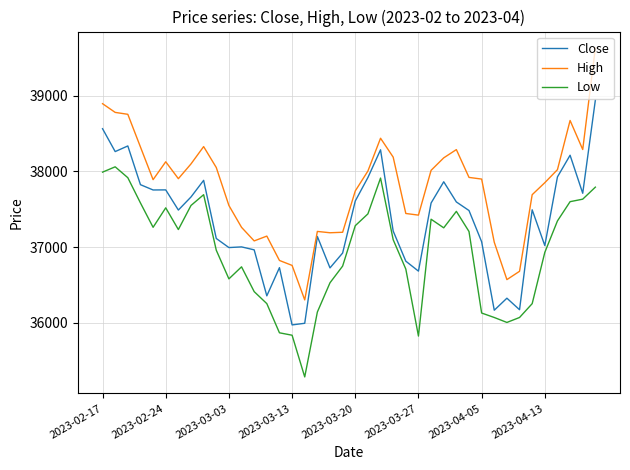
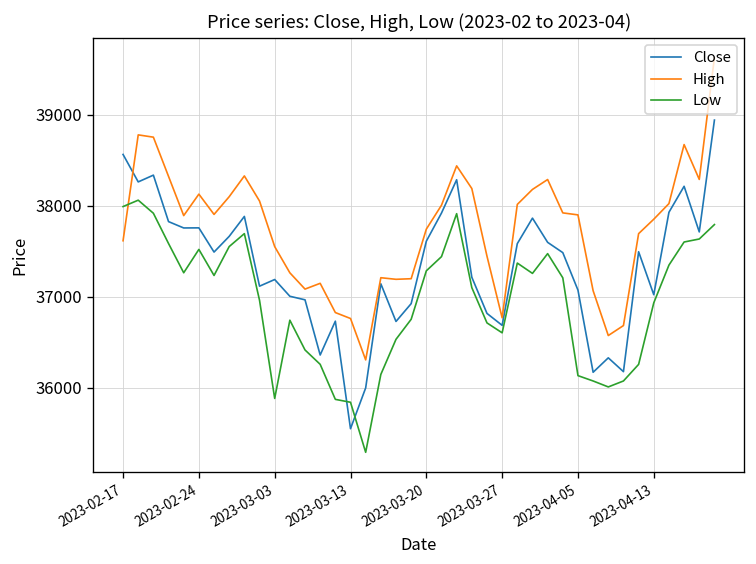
High, 2023-02-17: 38900 -> 37600
Close, 2023-03-03: 37000 -> 37200
Low, 2023-03-03: 36600 -> 35900
Close, 2023-03-13: 36000 -> 35500
High, 2023-03-27: 37400 -> 36800
Low, 2023-03-27: 35800 -> 36600
